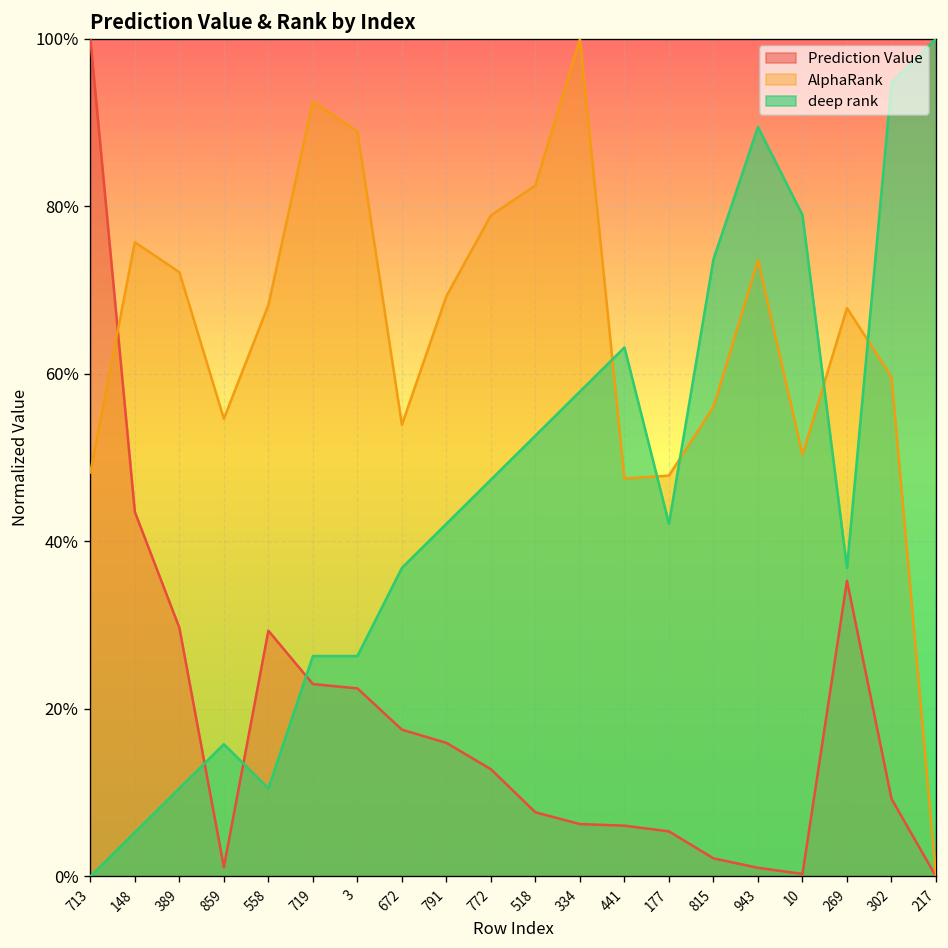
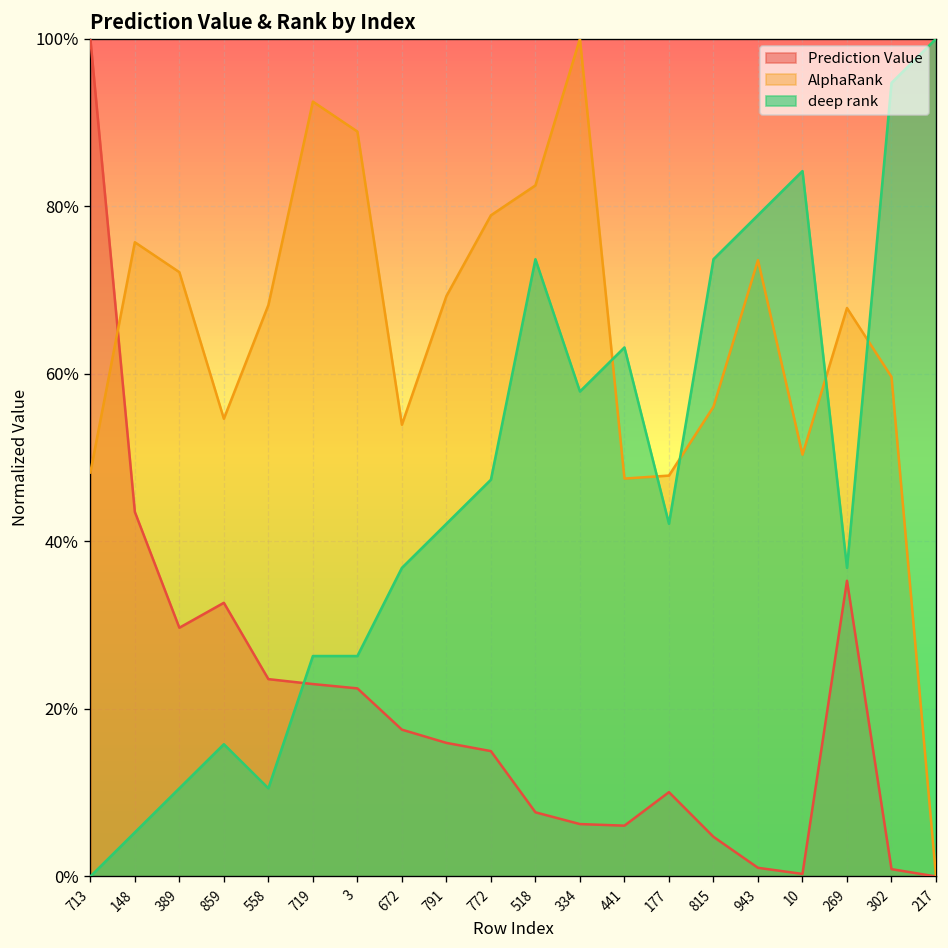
Prediction Value, 859: 1% -> 33%
Prediction Value, 558: 29% -> 24%
Prediction Value, 772: 13% -> 15%
deep rank, 518: 53% -> 74%
Prediction Value, 177: 5% -> 10%
Prediction Value, 815: 2% -> 5%
deep rank, 943: 89% -> 79%
deep rank, 10: 79% -> 84%
Prediction Value, 302: 9% -> 1%
